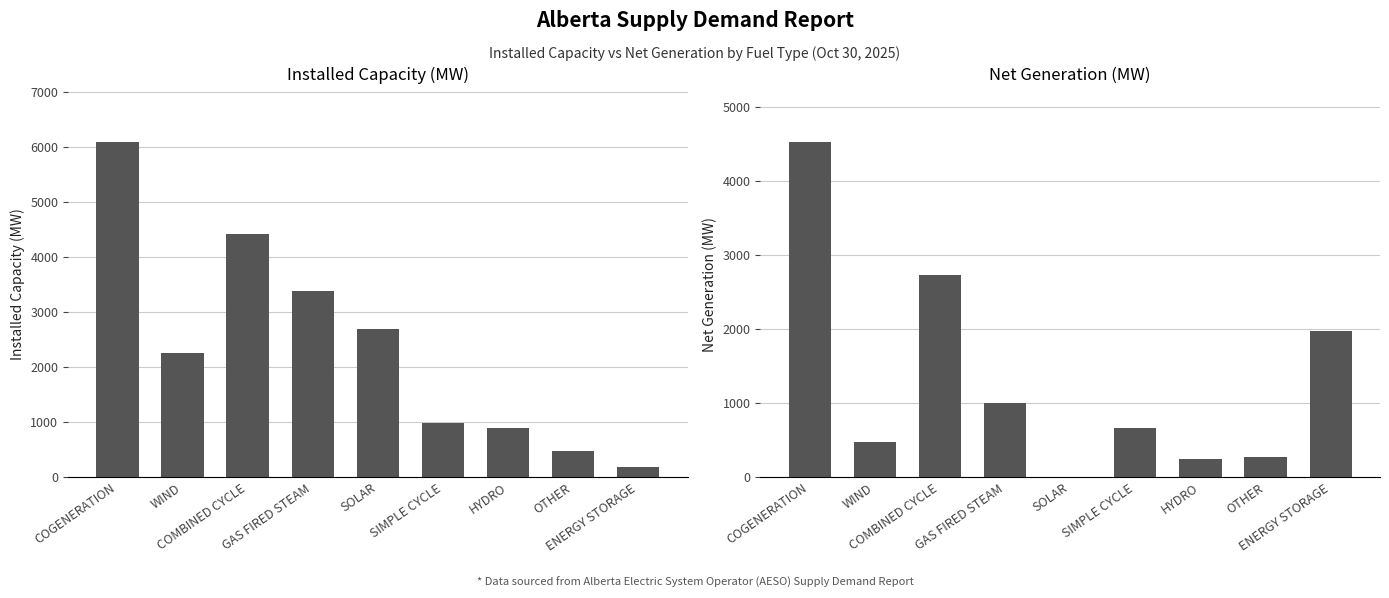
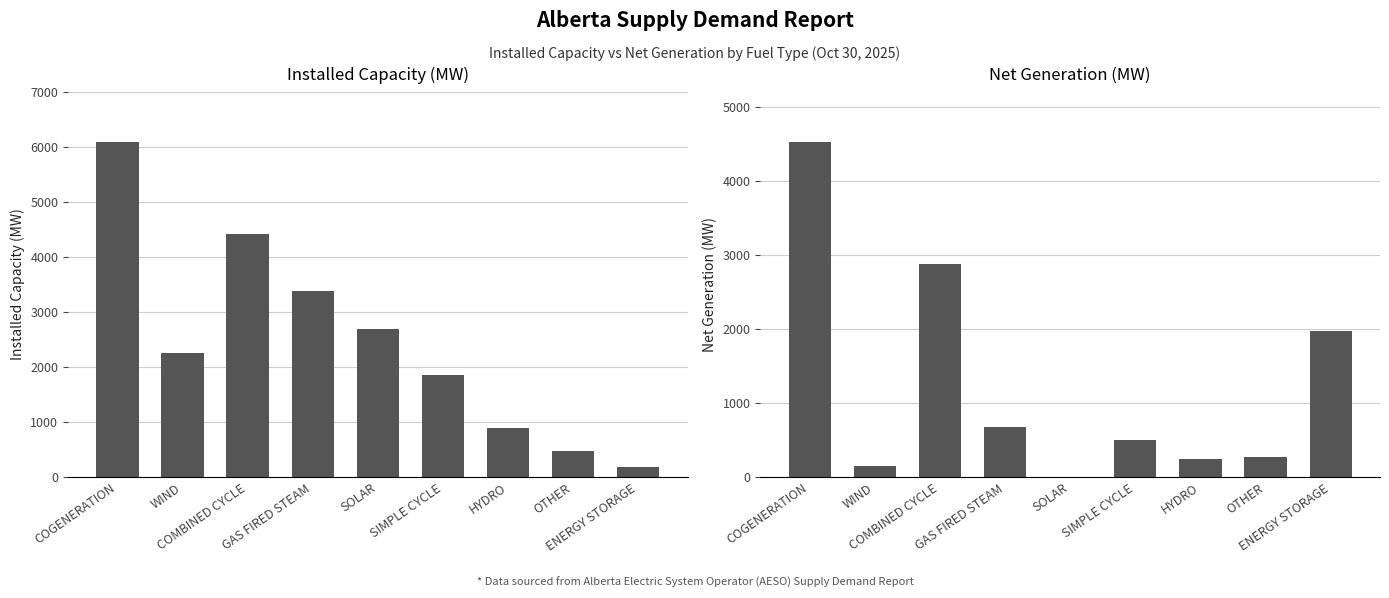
Installed Capacity (MW), SIMPLE CYCLE: 1000 -> 1900
Net Generation (MW), WIND: 500 -> 100
Net Generation (MW), COMBINED CYCLE: 2700 -> 2900
Net Generation (MW), GAS FIRED STEAM: 1000 -> 700
Net Generation (MW), SIMPLE CYCLE: 700 -> 500
